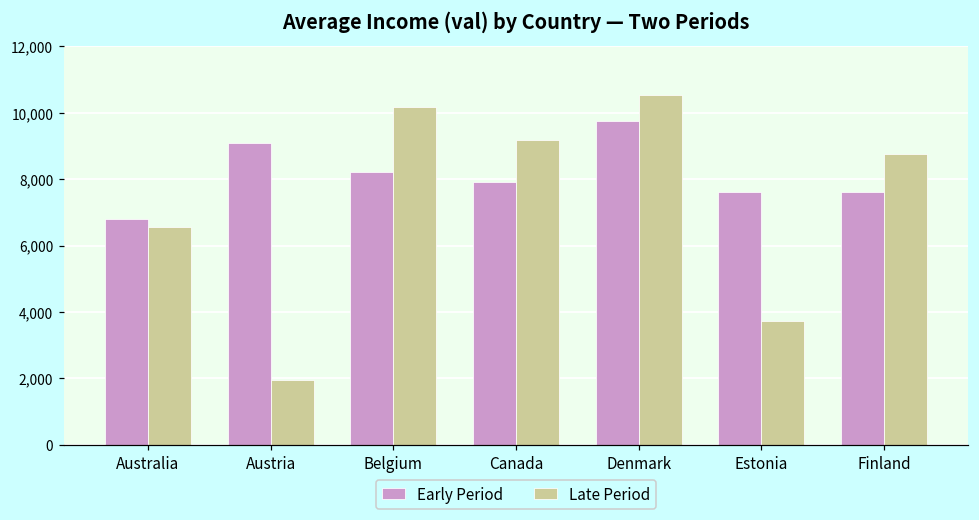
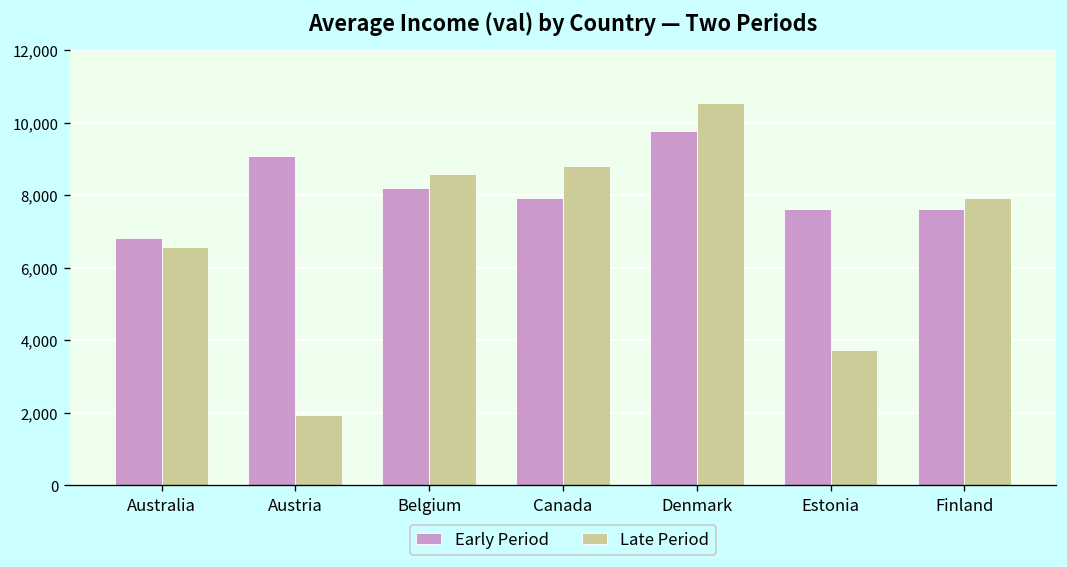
Late Period, Belgium: 10,200 -> 8,600
Late Period, Canada: 9,200 -> 8,800
Late Period, Finland: 8,800 -> 7,900
